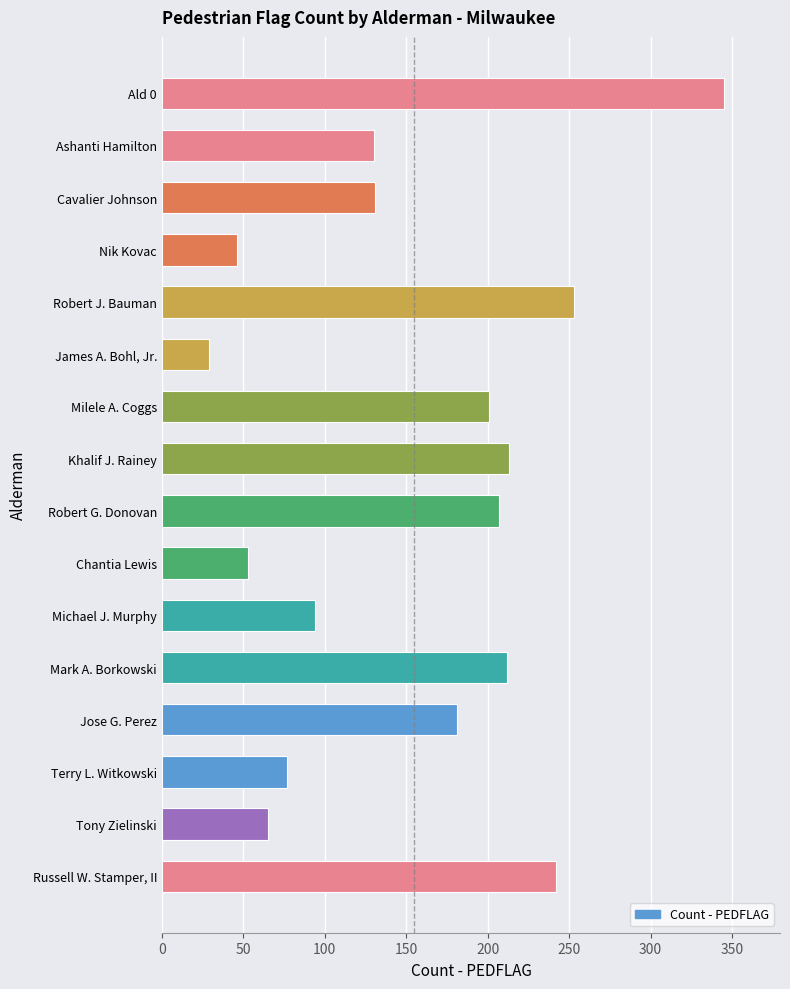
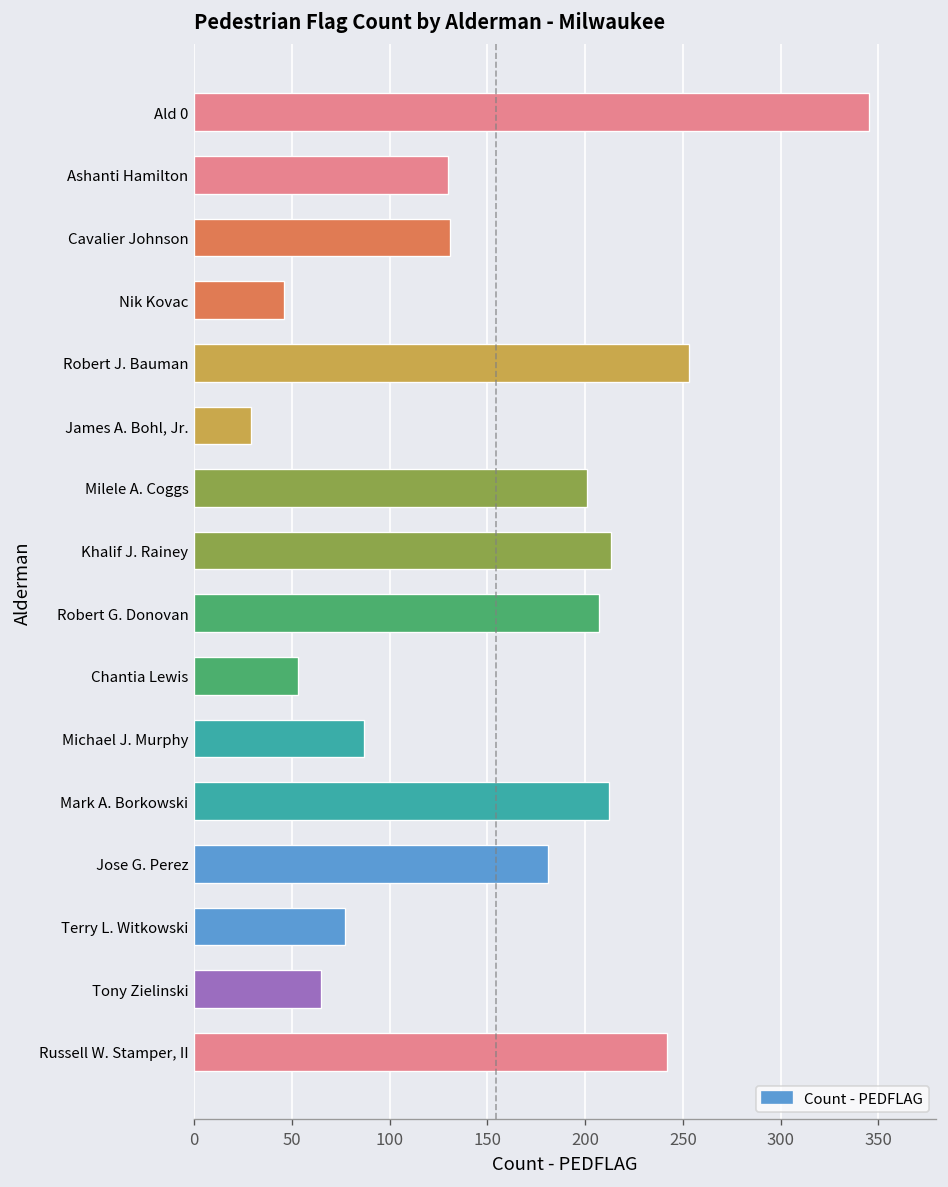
Michael J. Murphy: 94 -> 87
